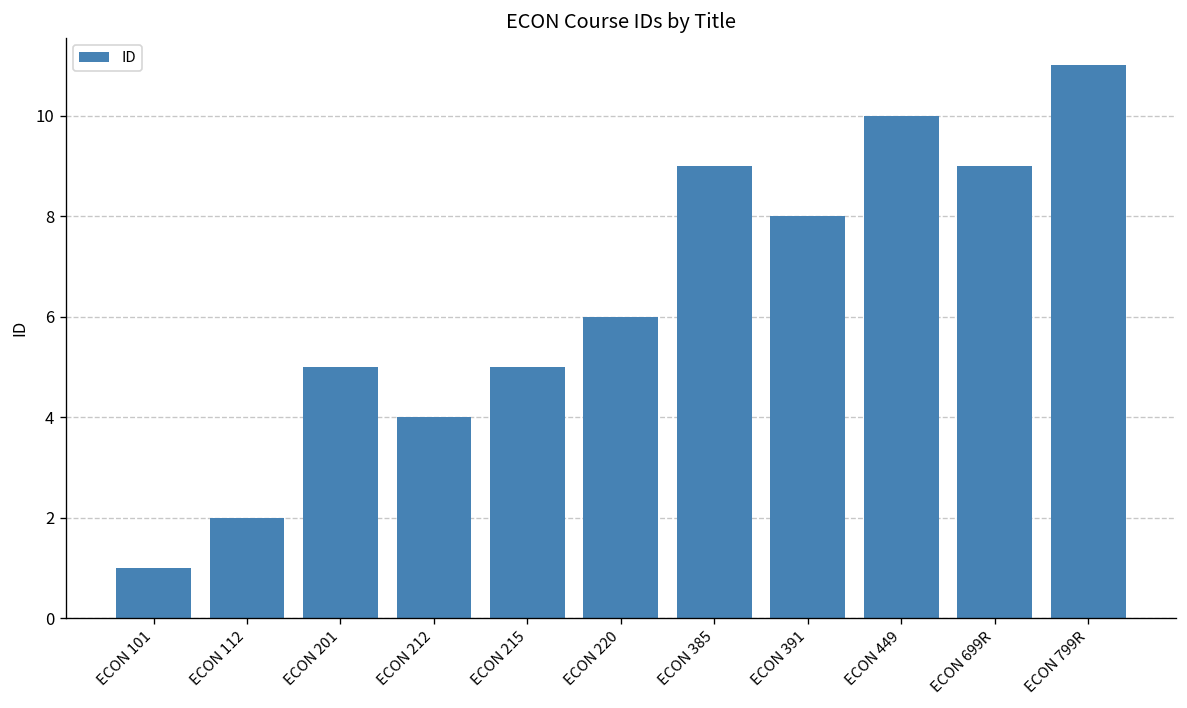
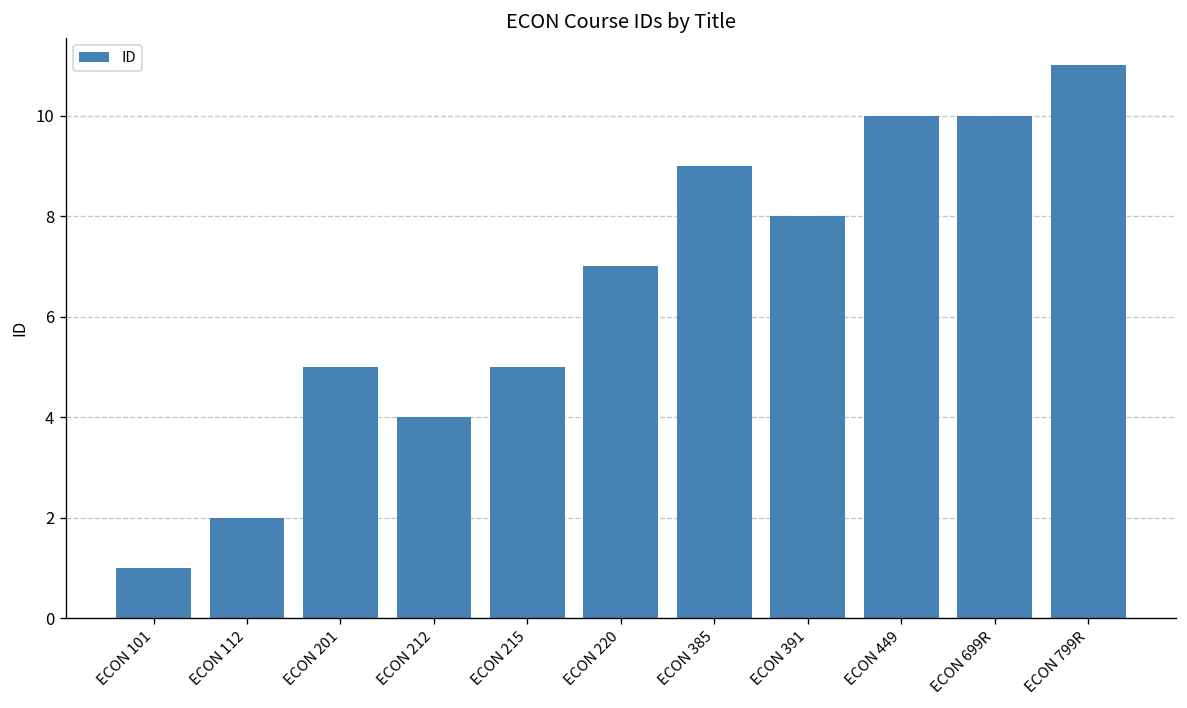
ECON 220: 6 -> 7
ECON 699R: 9 -> 10
